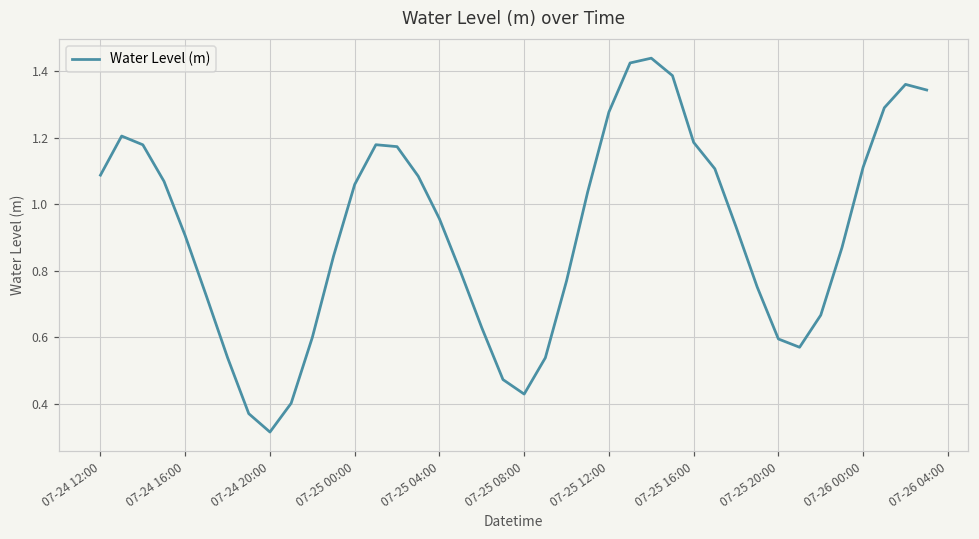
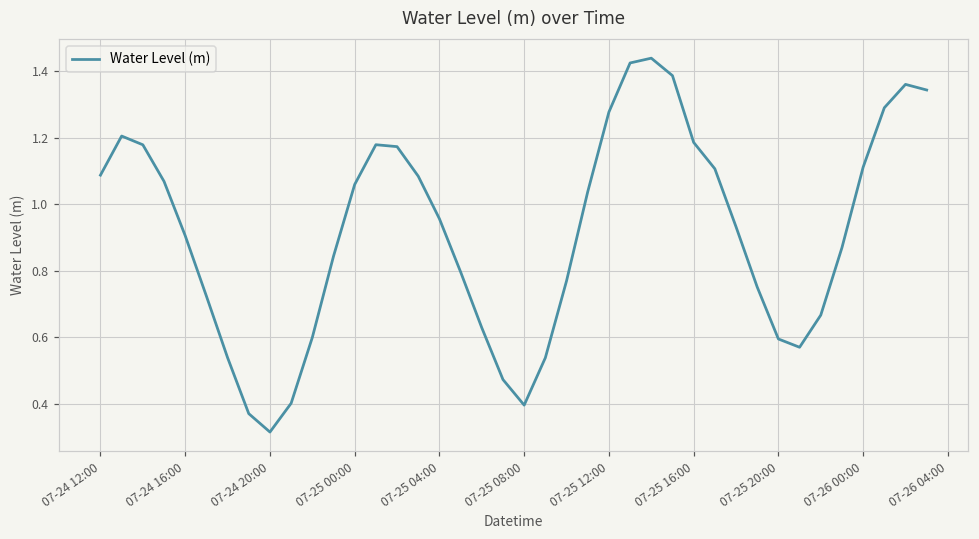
07-25 08:00: 0.43 -> 0.40
